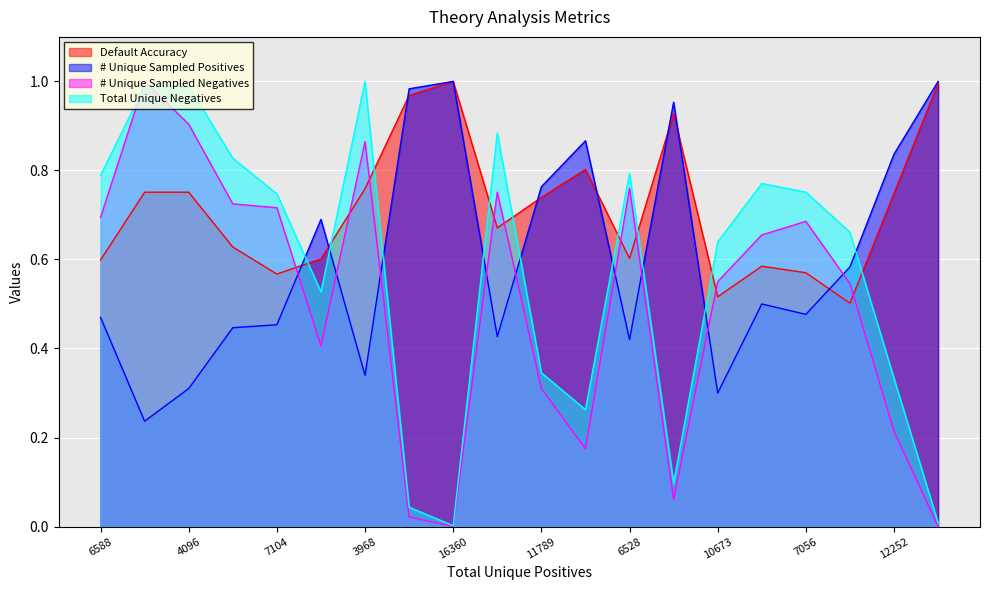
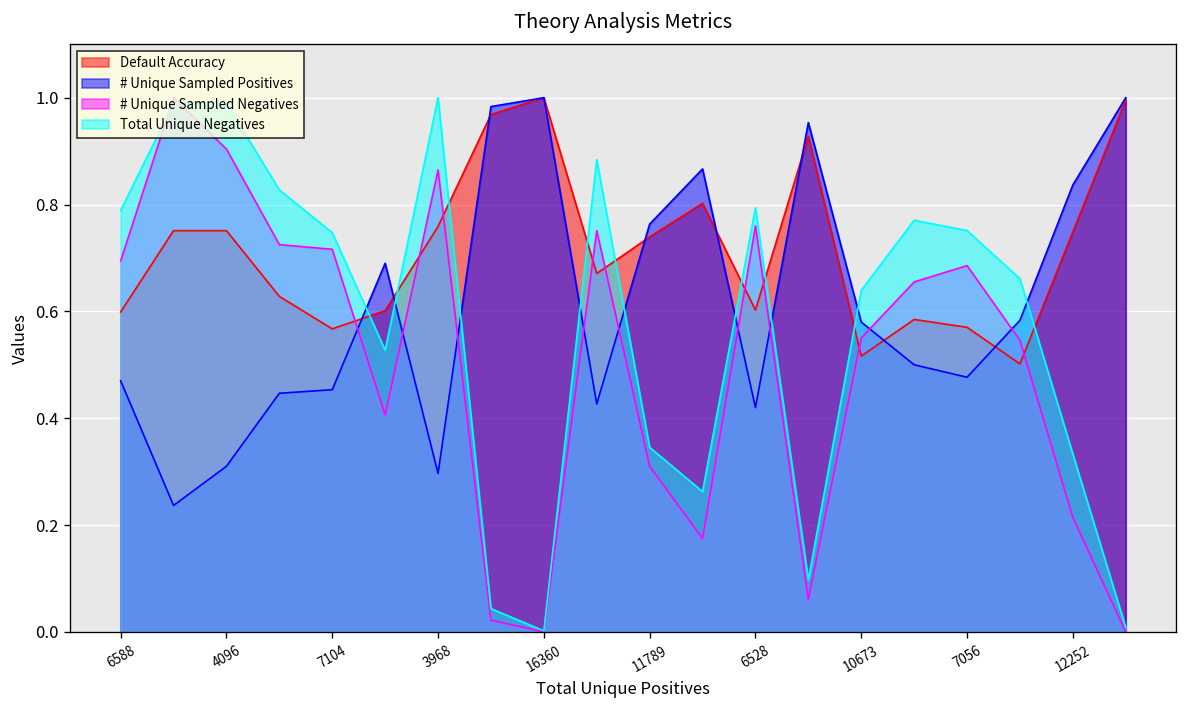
# Unique Sampled Positives, 3968: 0.34 -> 0.30
# Unique Sampled Positives, 10673: 0.30 -> 0.58
